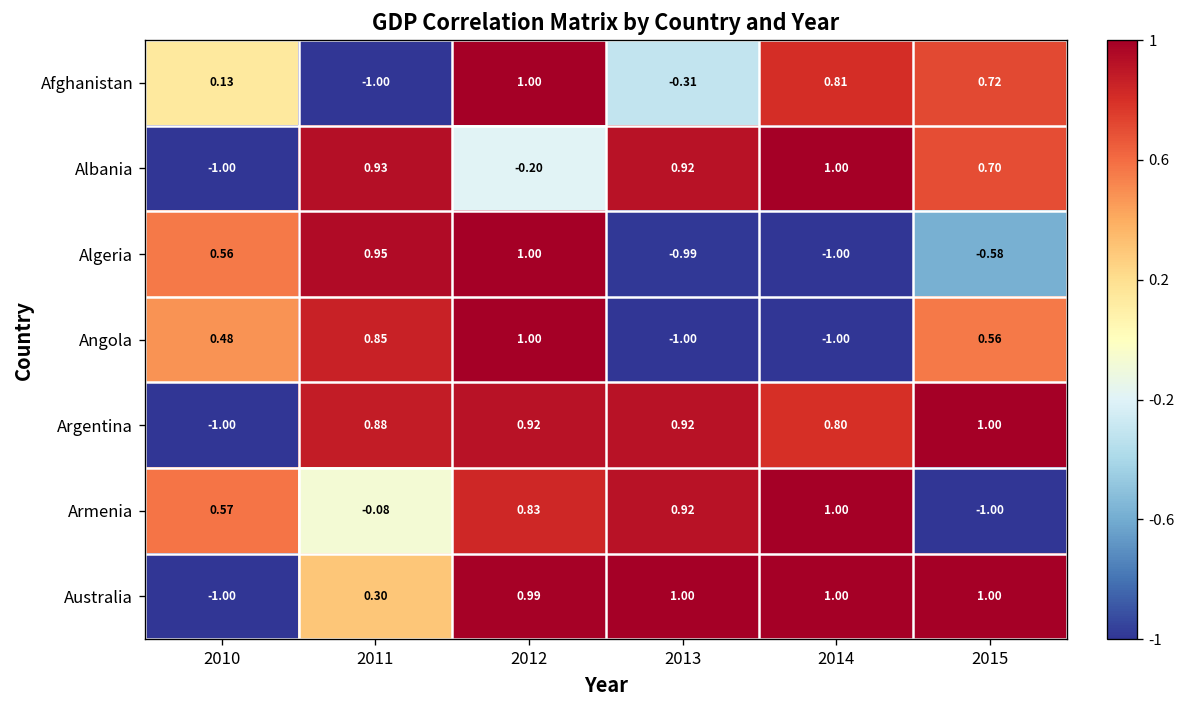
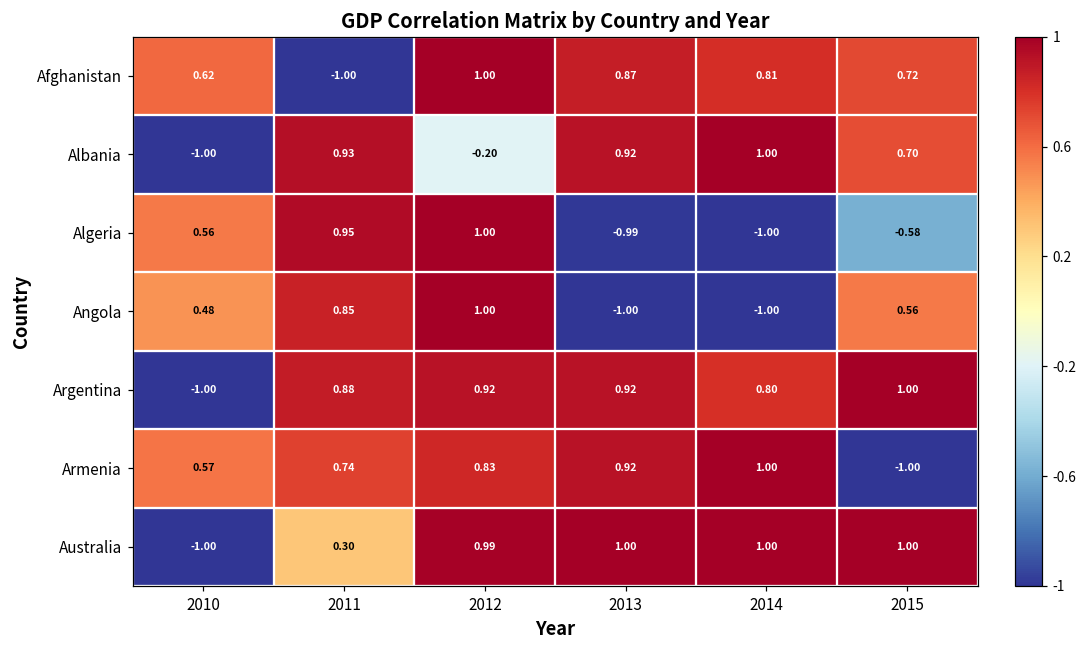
Afghanistan, 2010: 0.13 -> 0.62
Afghanistan, 2013: -0.31 -> 0.87
Armenia, 2011: -0.08 -> 0.74
